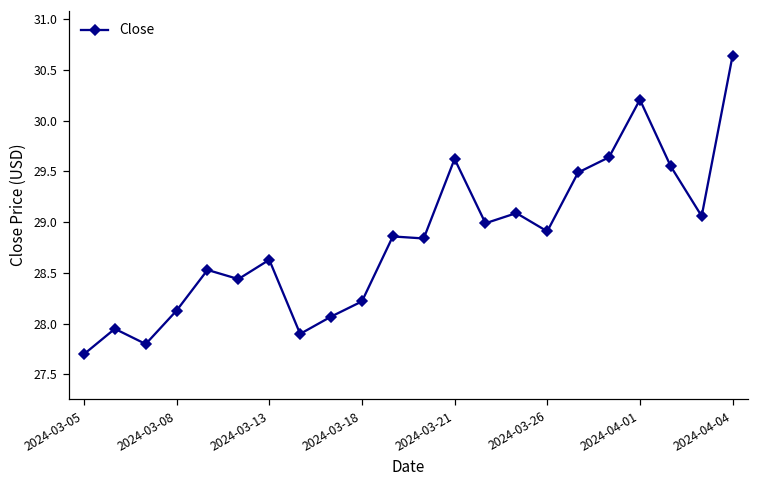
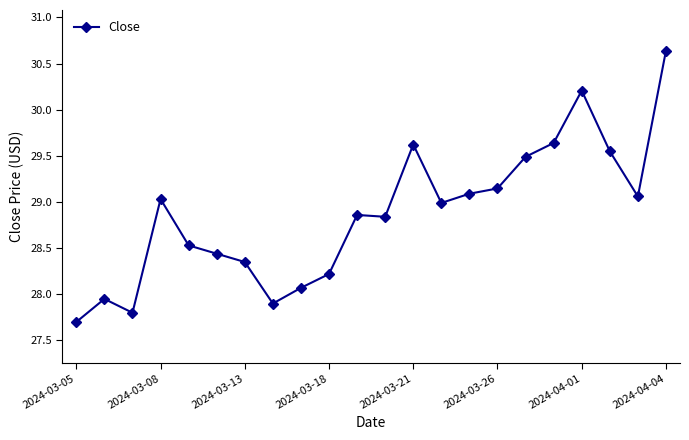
2024-03-08: 28.1 -> 29.0
2024-03-13: 28.6 -> 28.4
2024-03-26: 28.9 -> 29.1
